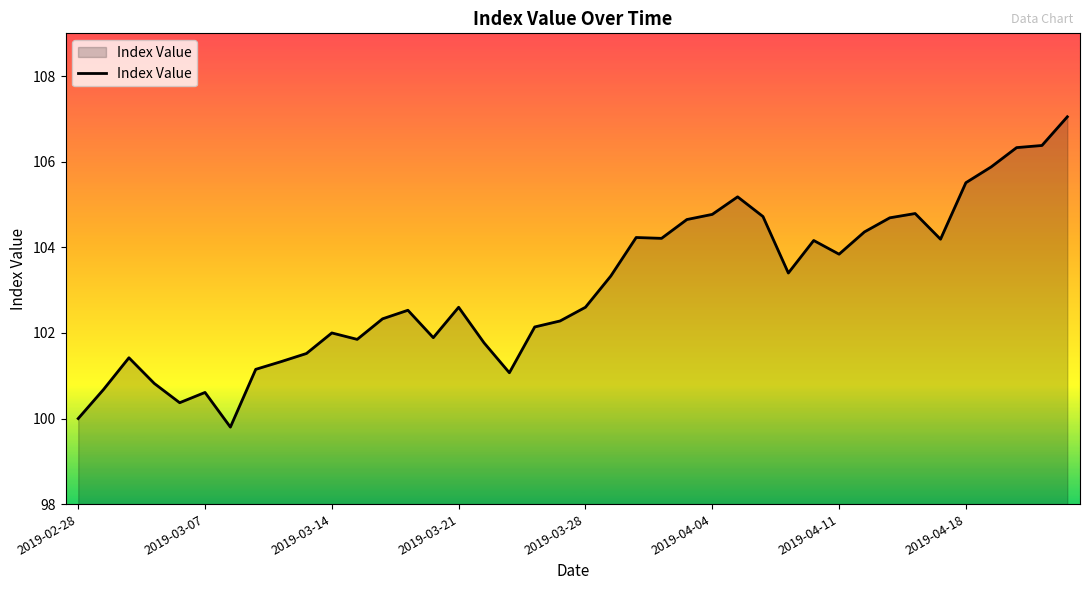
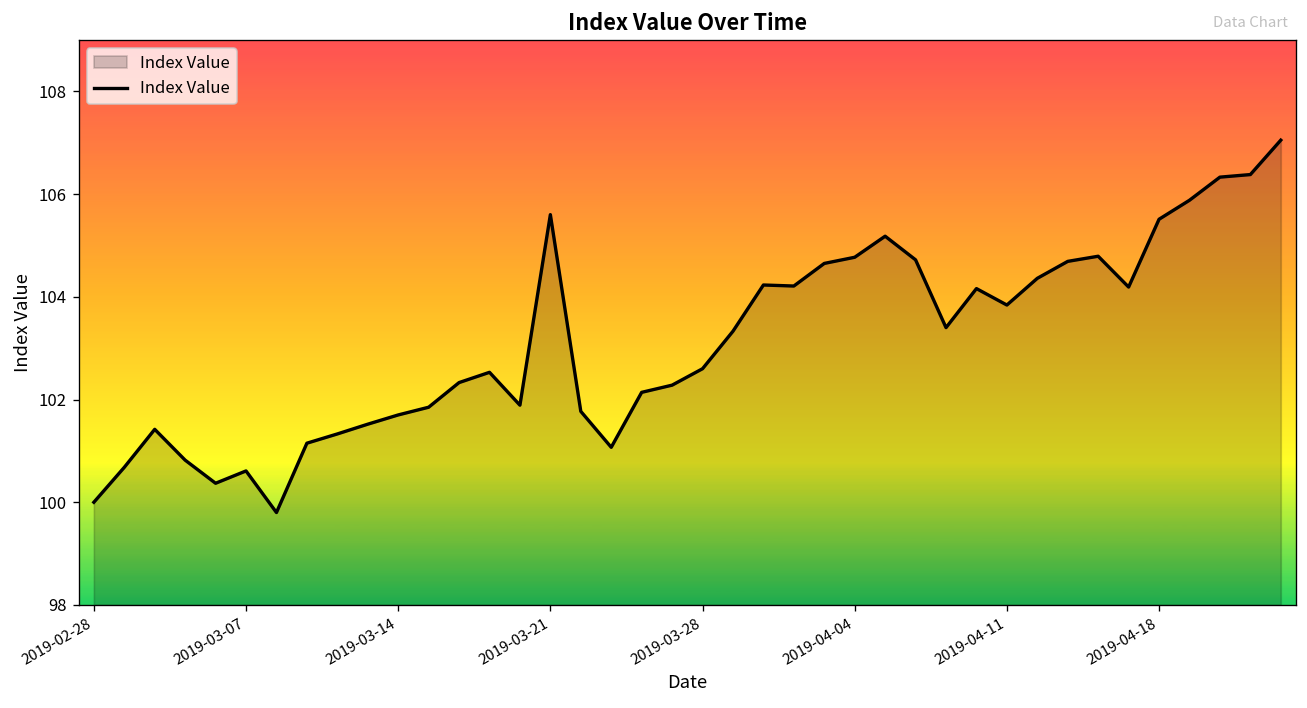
2019-03-14: 102.0 -> 101.7
2019-03-21: 102.6 -> 105.6
